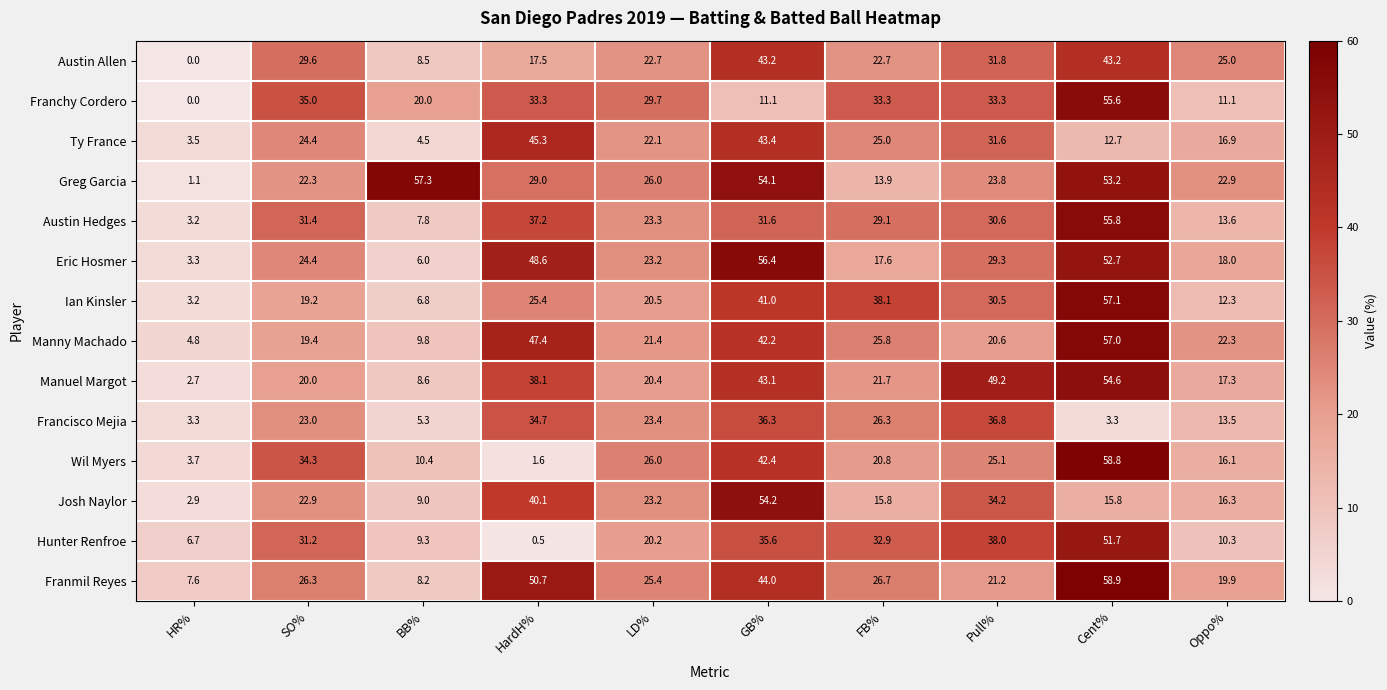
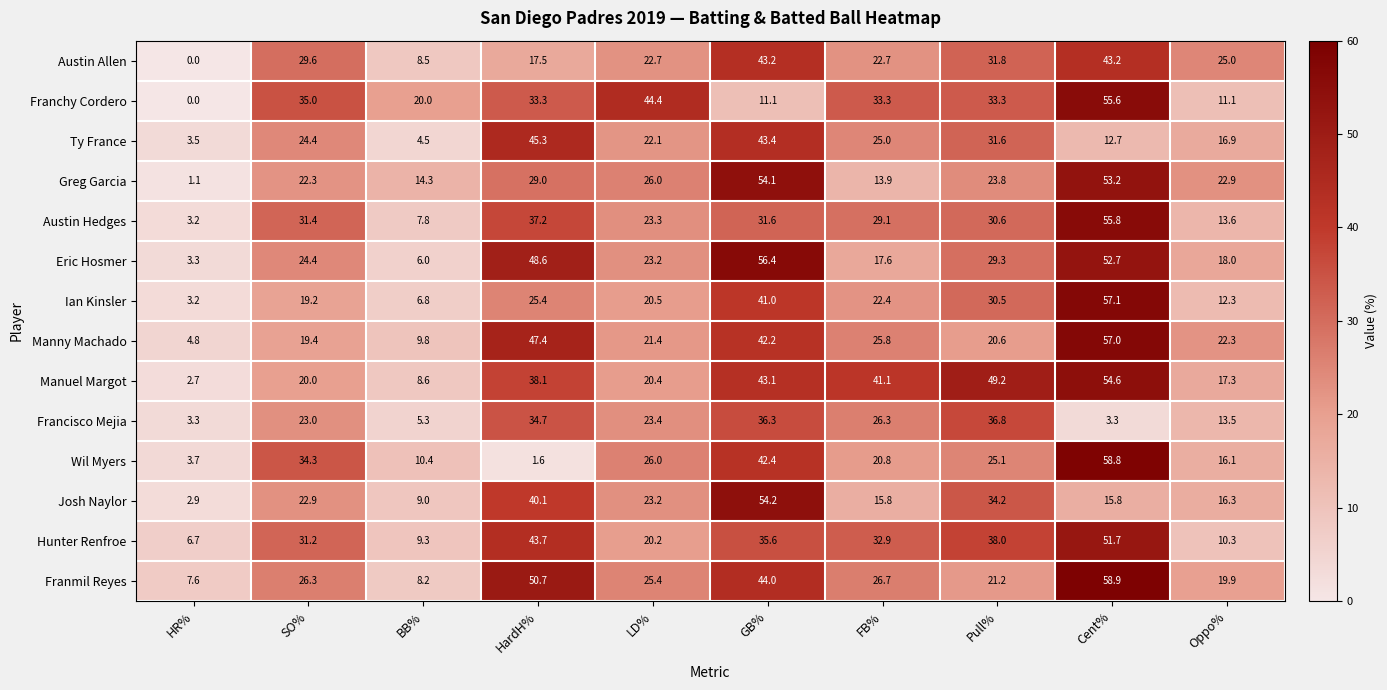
Franchy Cordero, LD%: 29.7 -> 44.4
Greg Garcia, BB%: 57.3 -> 14.3
Ian Kinsler, FB%: 38.1 -> 22.4
Manuel Margot, FB%: 21.7 -> 41.1
Hunter Renfroe, HardH%: 0.5 -> 43.7
